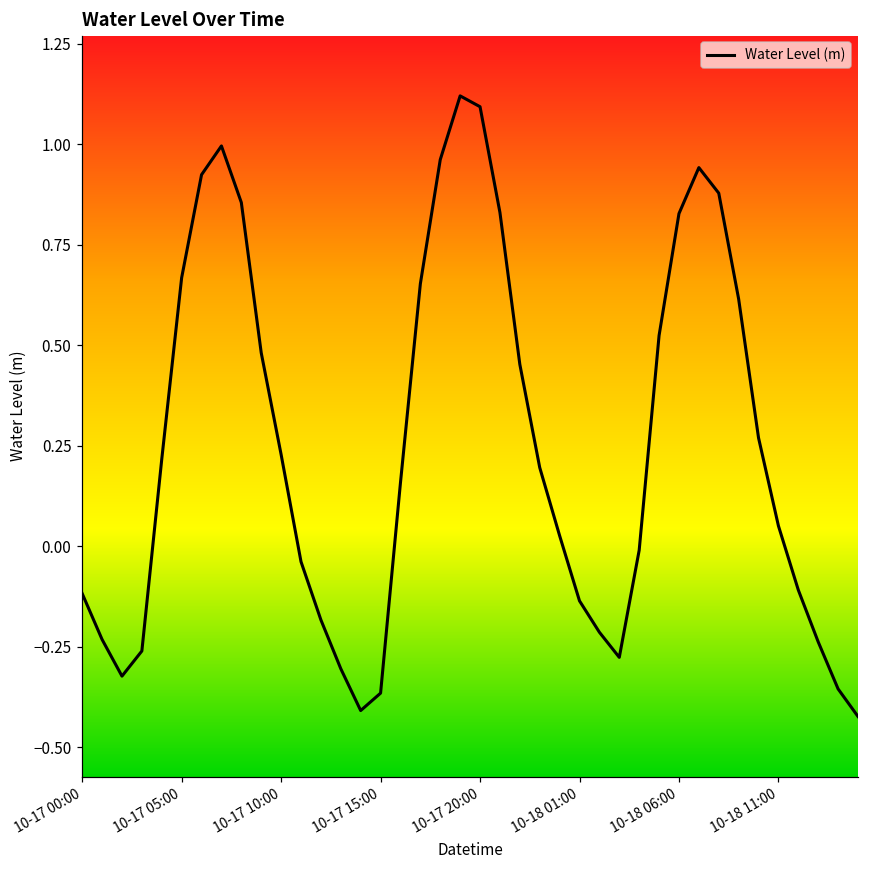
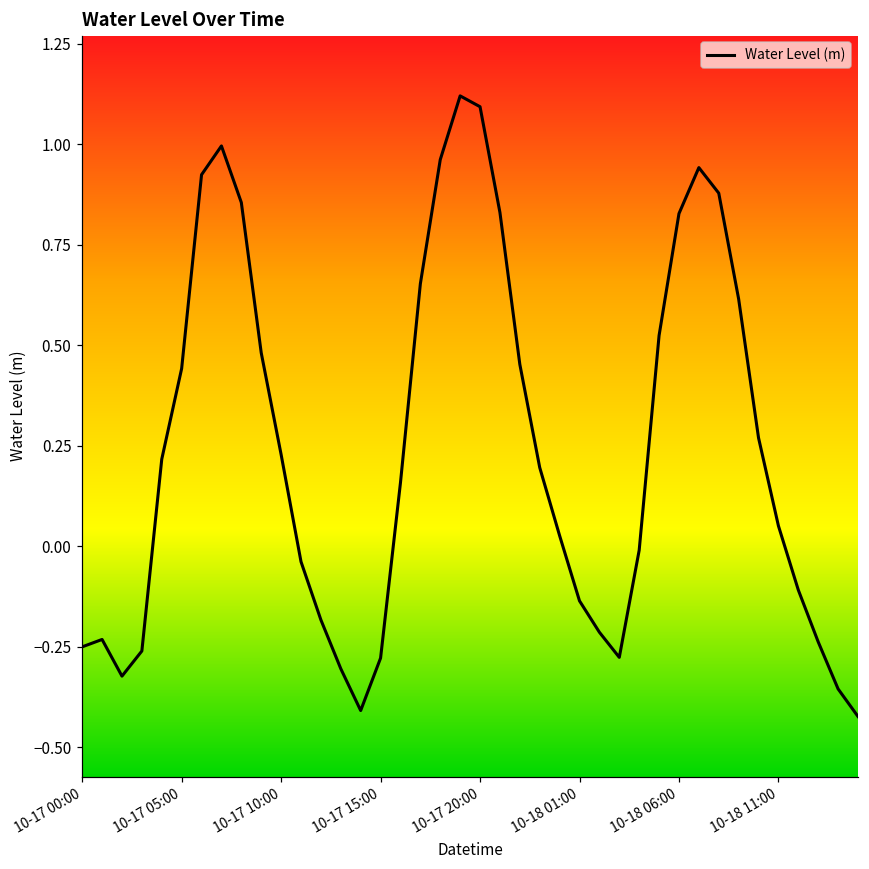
10-17 00:00: -0.12 -> -0.25
10-17 05:00: 0.67 -> 0.44
10-17 15:00: -0.37 -> -0.28
